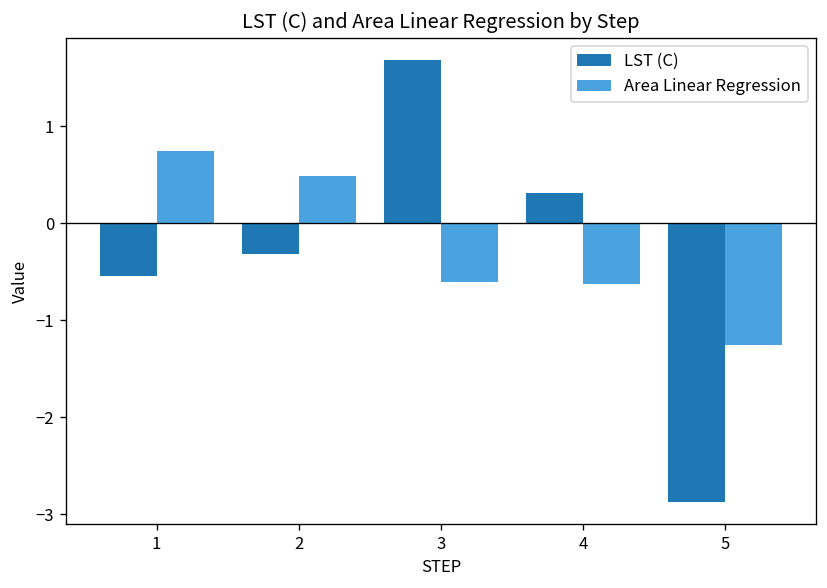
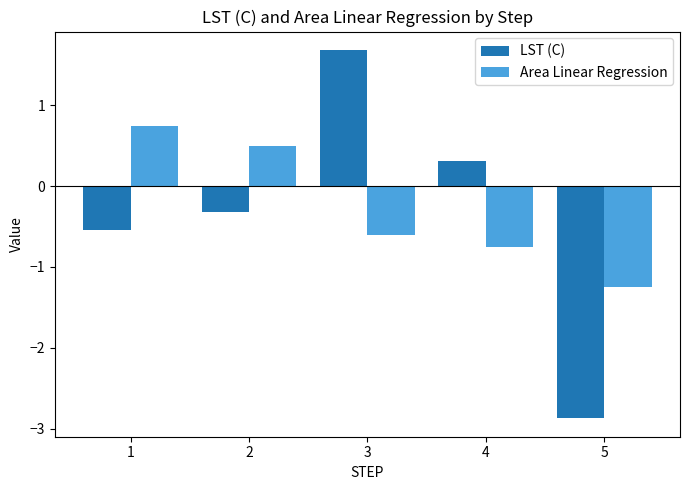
Area Linear Regression, 4: -0.6 -> -0.8
